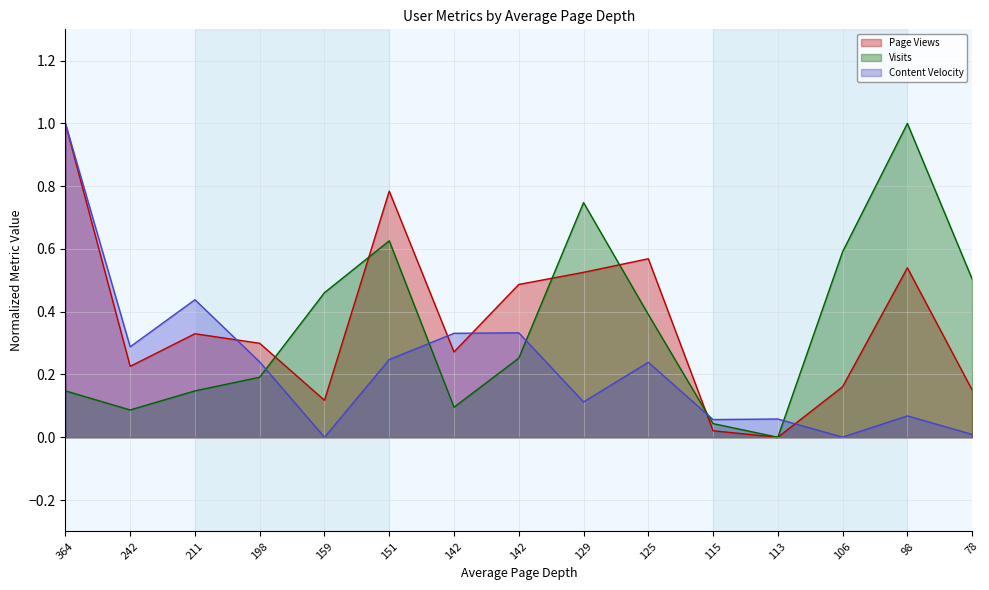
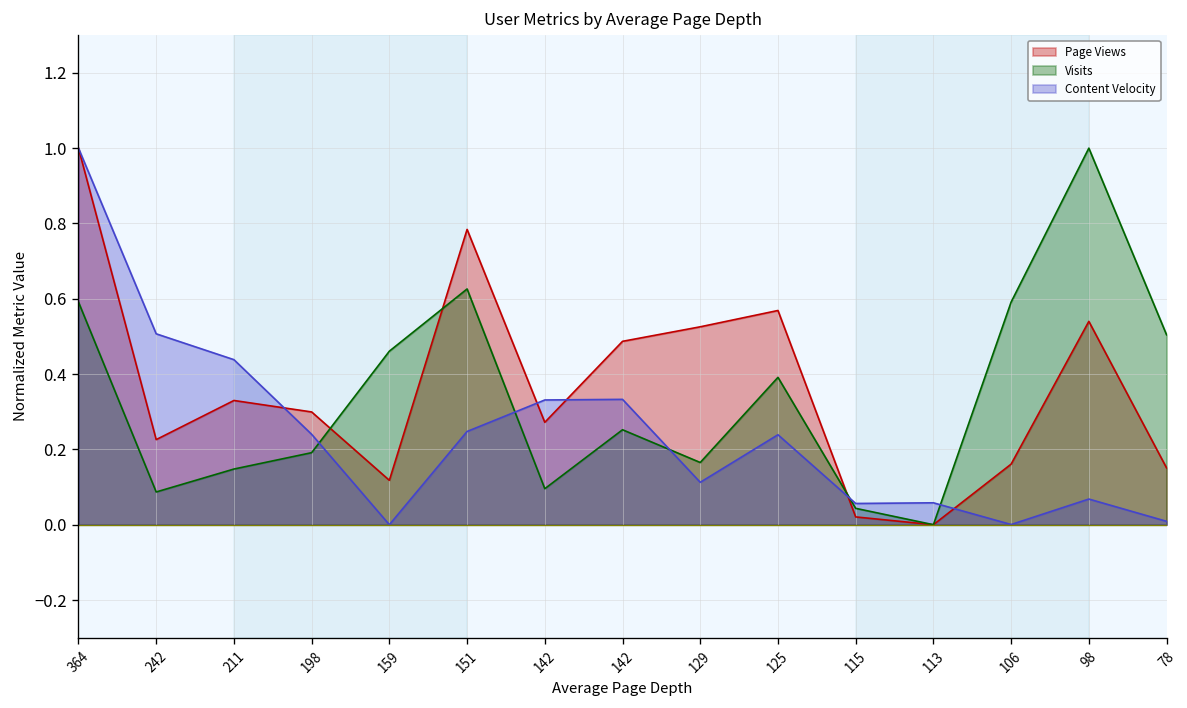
Visits, 364: 0.15 -> 0.59
Content Velocity, 242: 0.29 -> 0.51
Visits, 129: 0.75 -> 0.17
